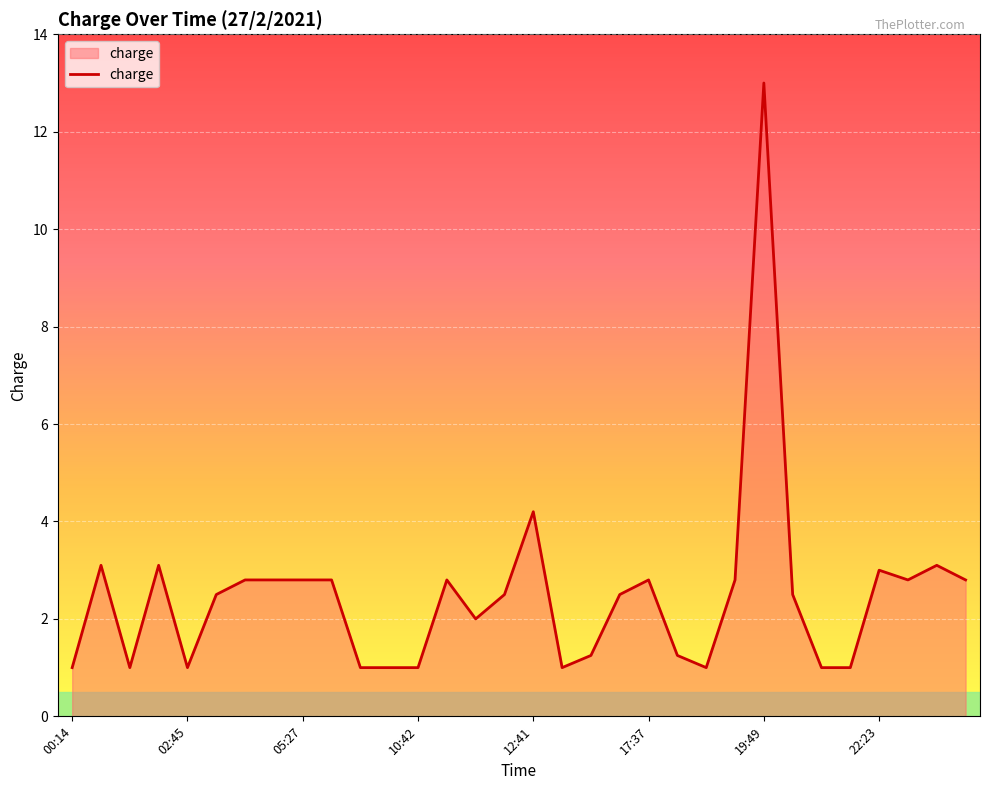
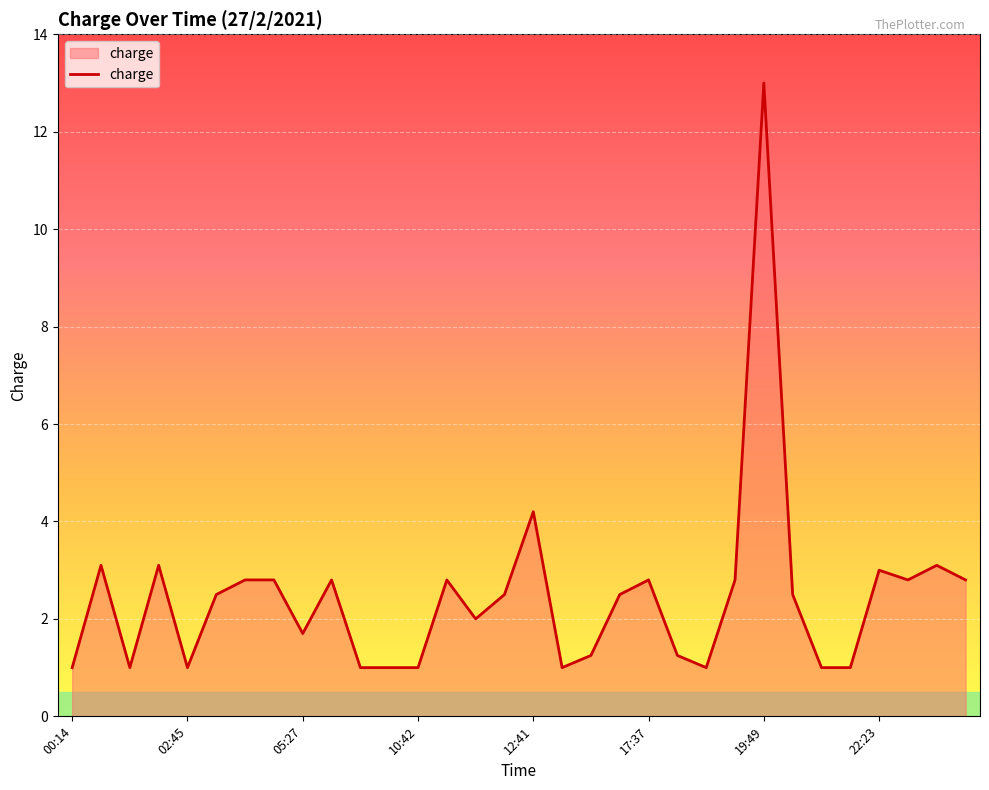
05:27: 2.8 -> 1.7
